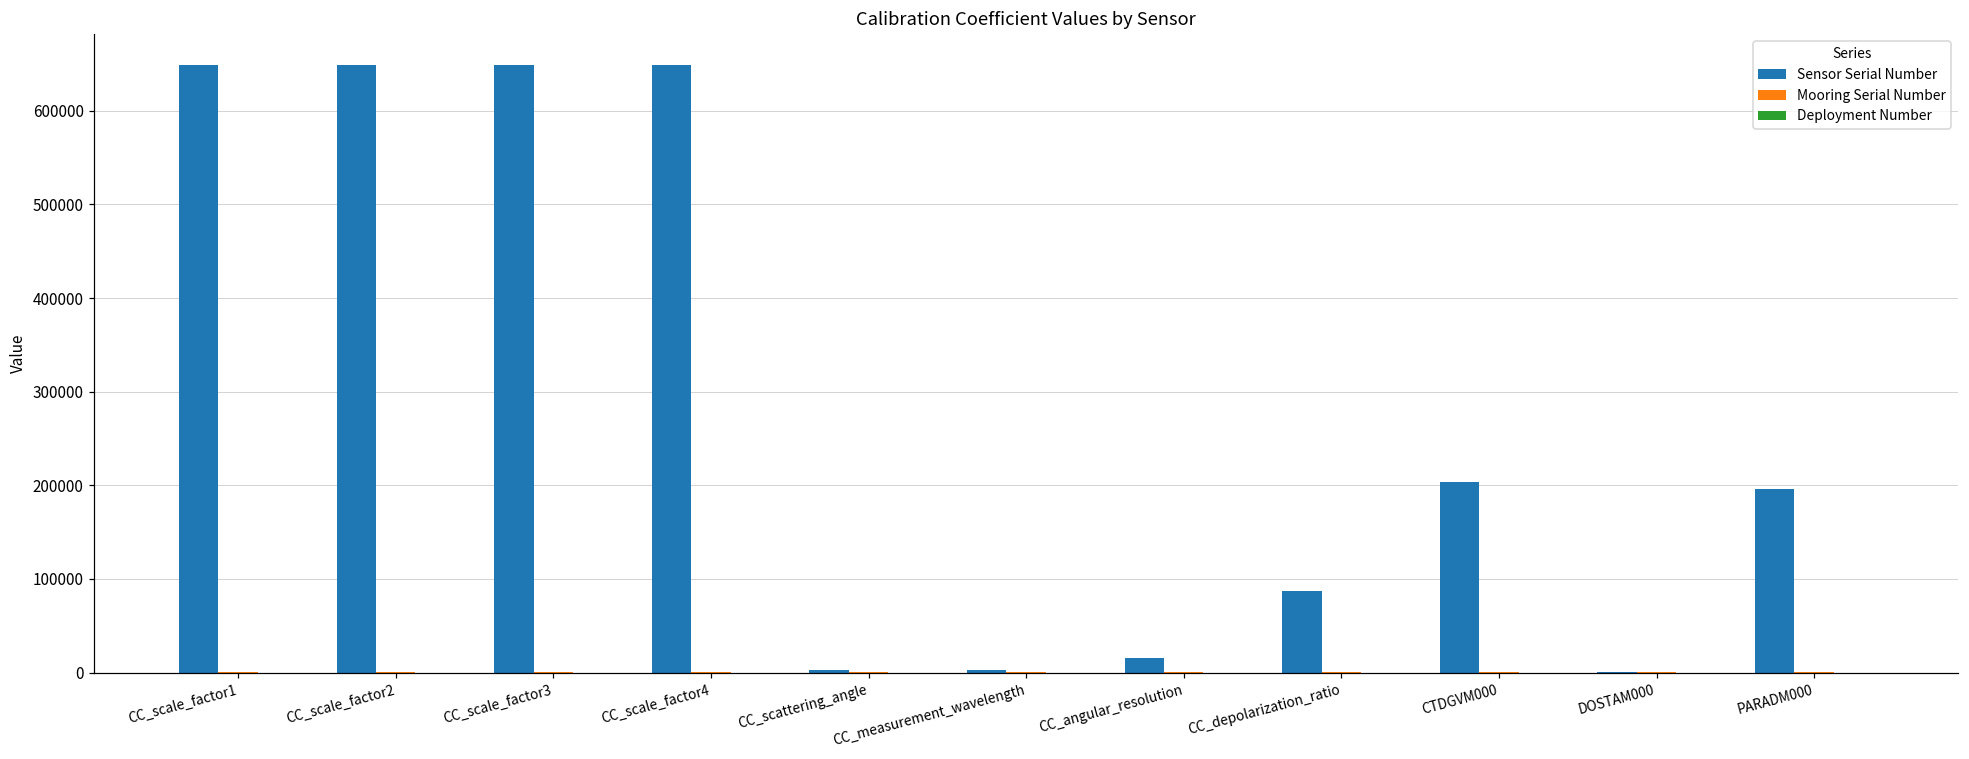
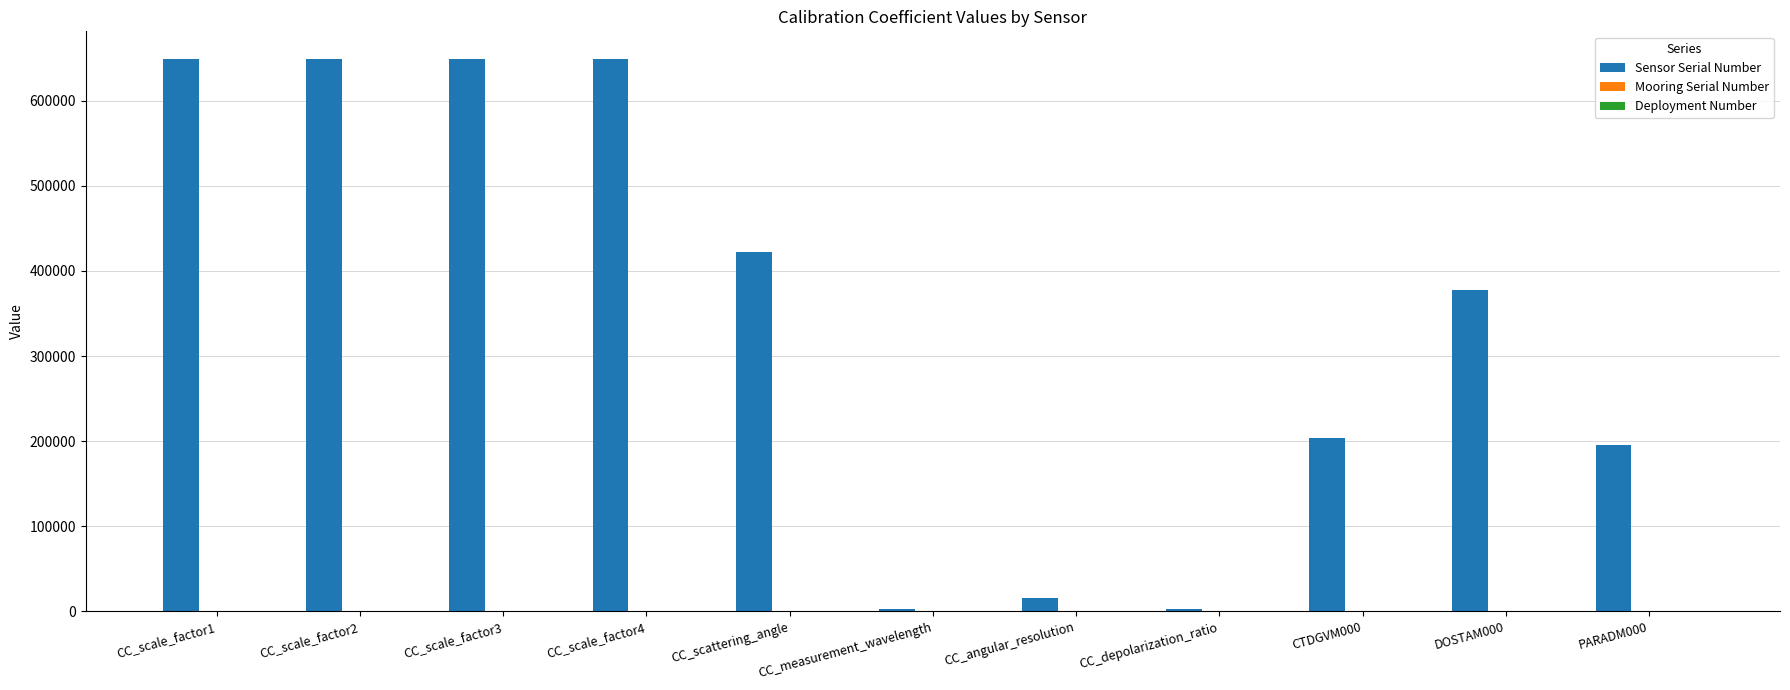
Sensor Serial Number, CC_scattering_angle: 0 -> 420000
Sensor Serial Number, CC_depolarization_ratio: 90000 -> 0
Sensor Serial Number, DOSTAM000: 0 -> 380000
